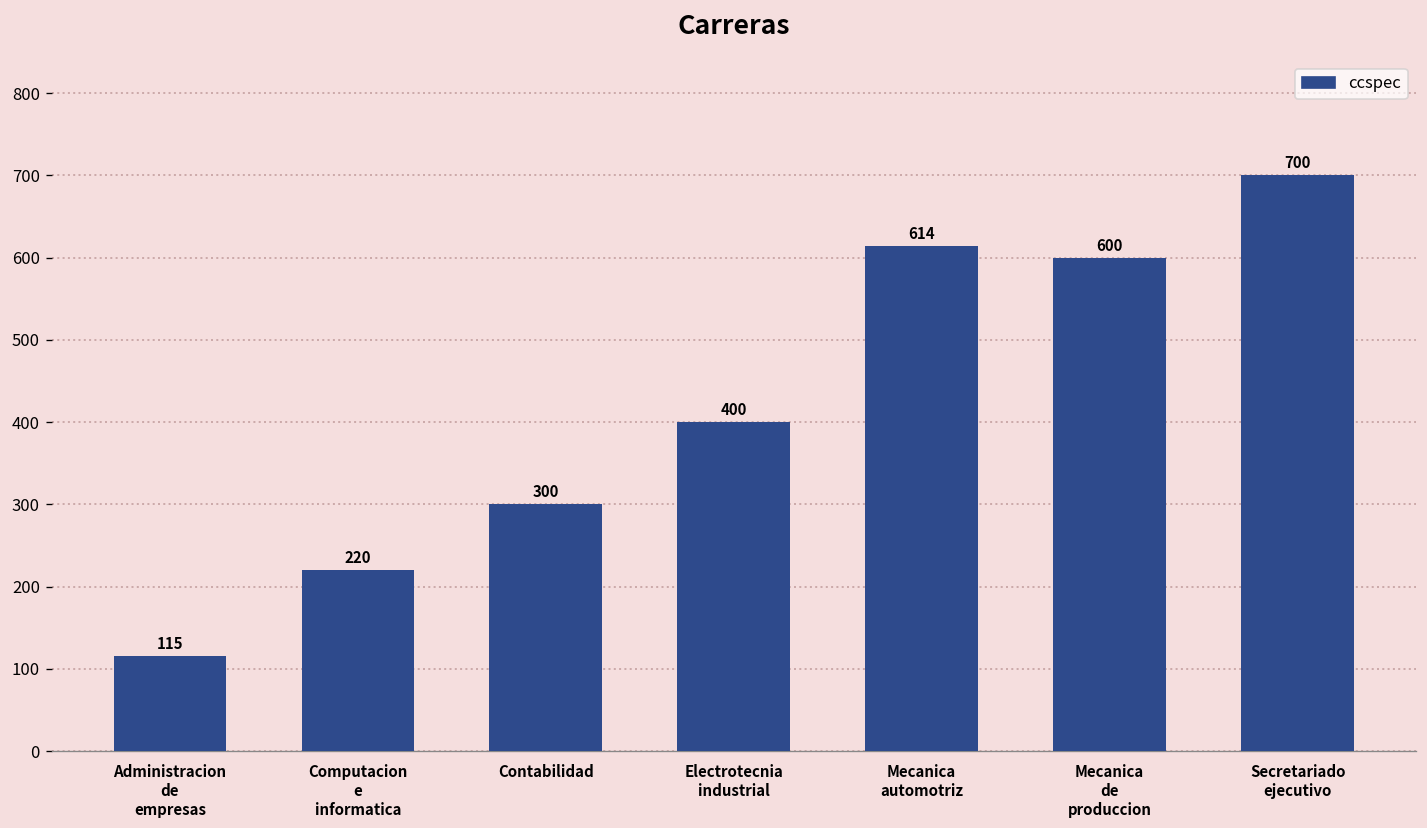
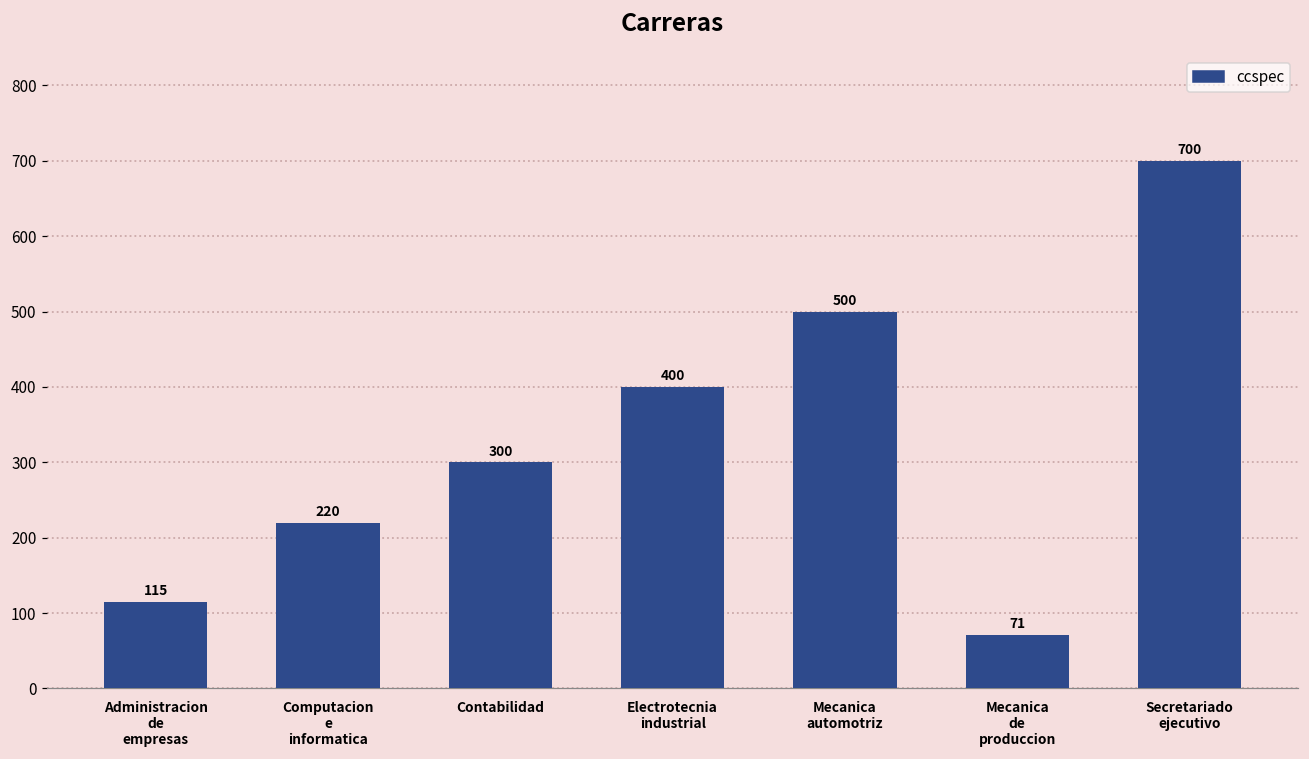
Mecanica automotriz: 614 -> 500
Mecanica de produccion: 600 -> 71
